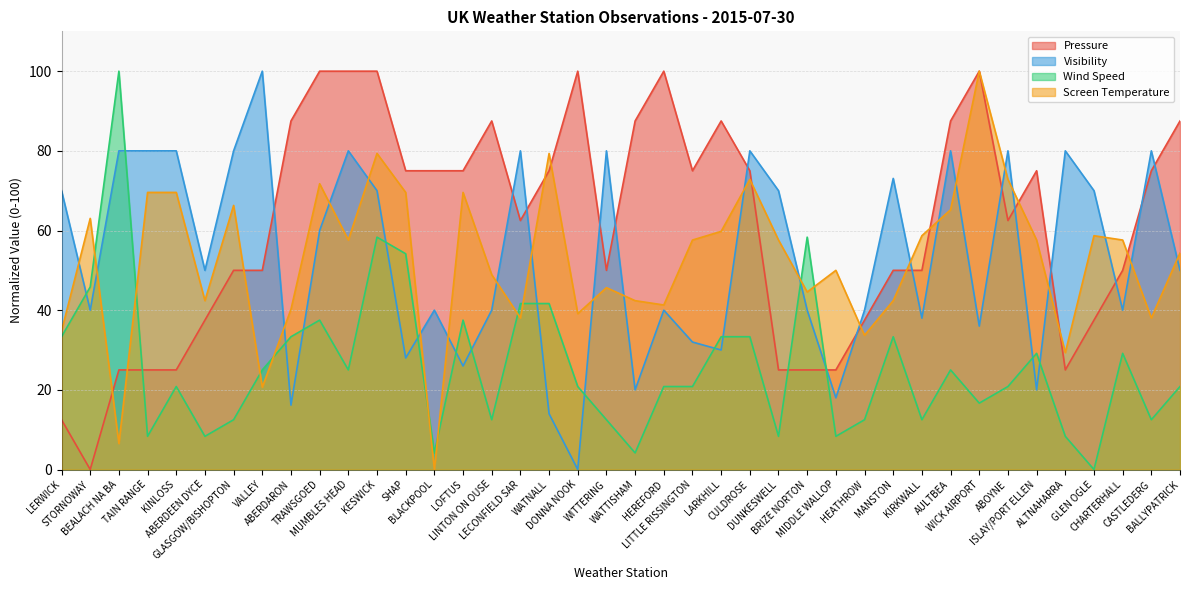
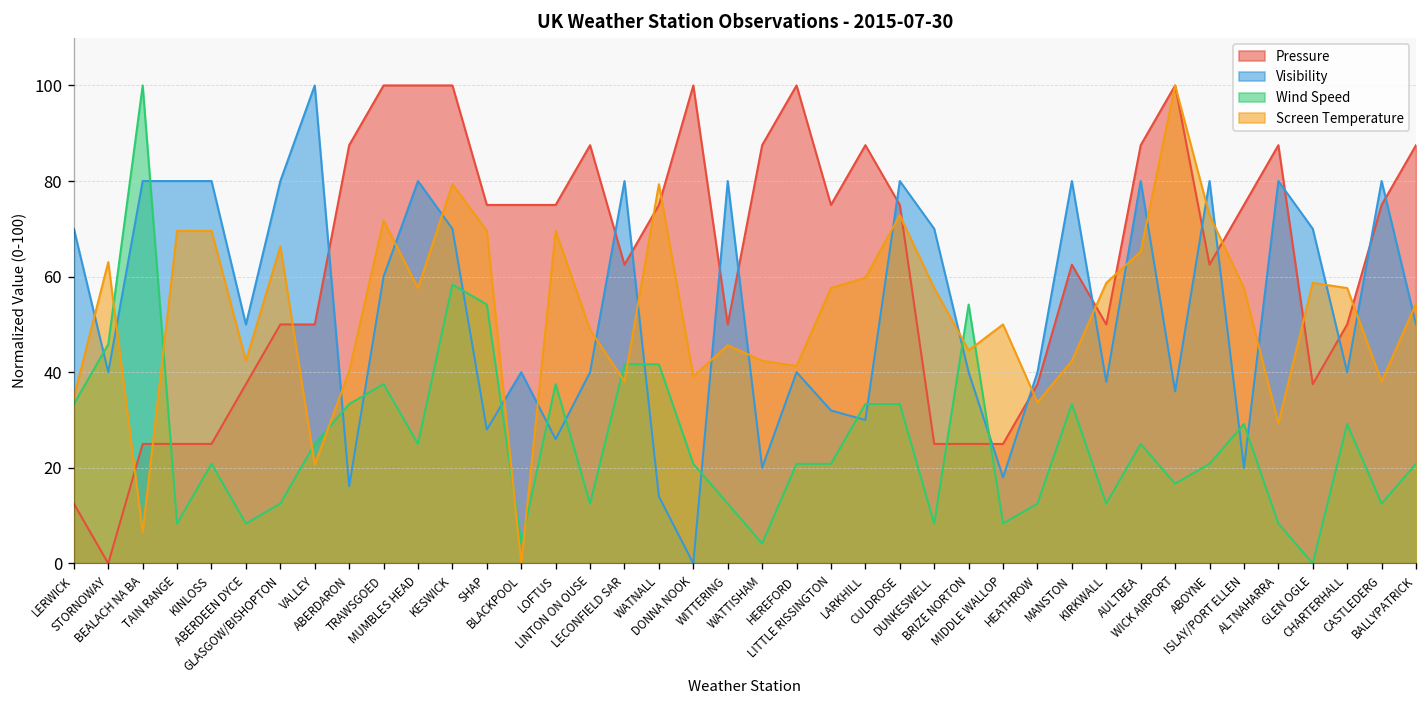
Wind Speed, BRIZE NORTON: 58 -> 54
Pressure, MANSTON: 50 -> 63
Visibility, MANSTON: 73 -> 80
Pressure, ALTNAHARRA: 25 -> 88
